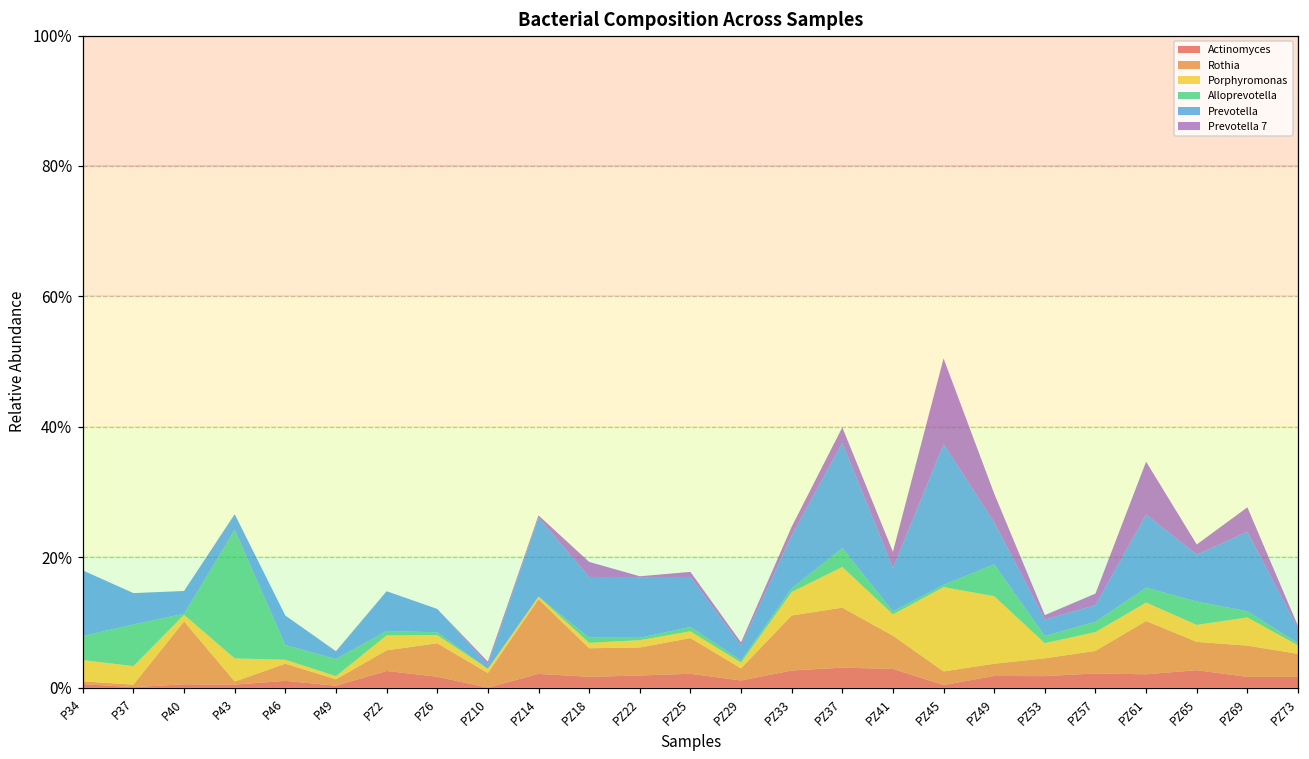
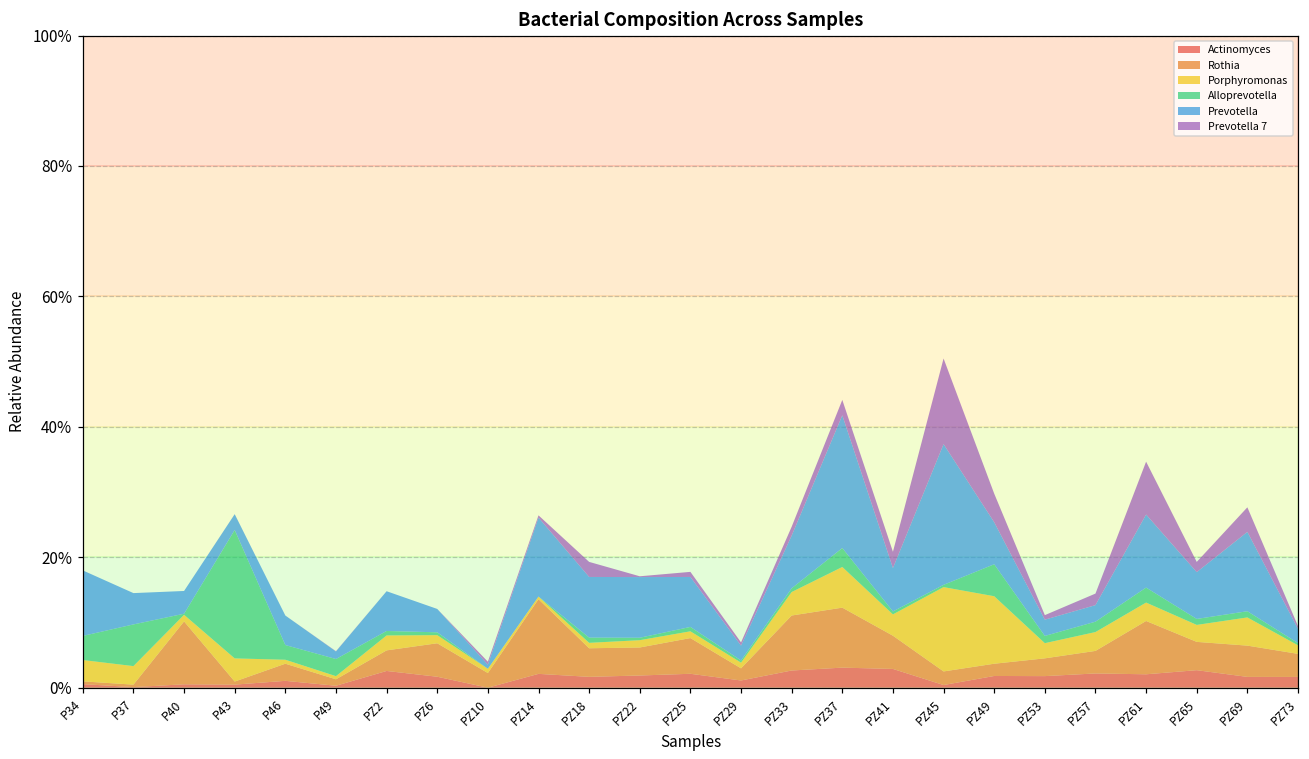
Prevotella, PZ37: 16% -> 20%
Alloprevotella, PZ65: 4% -> 1%
